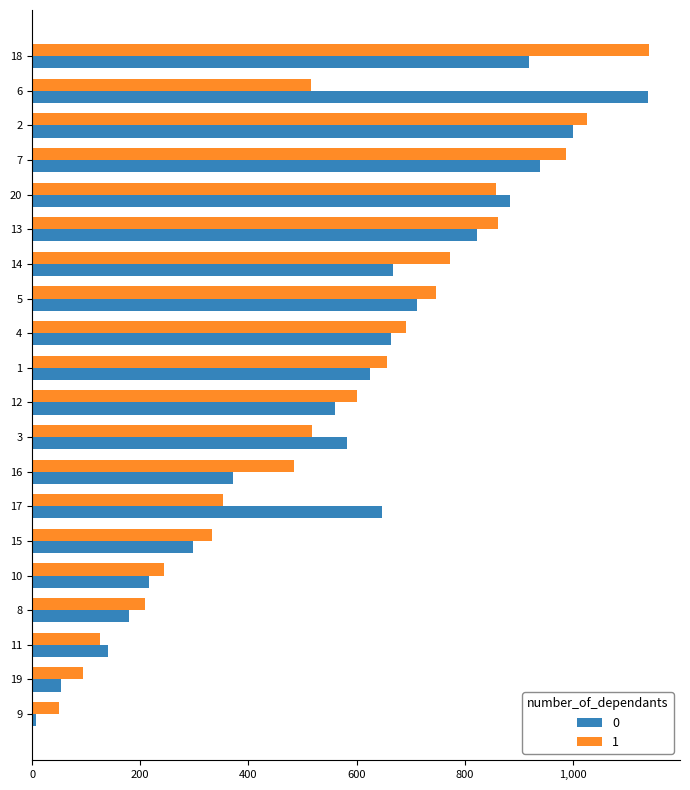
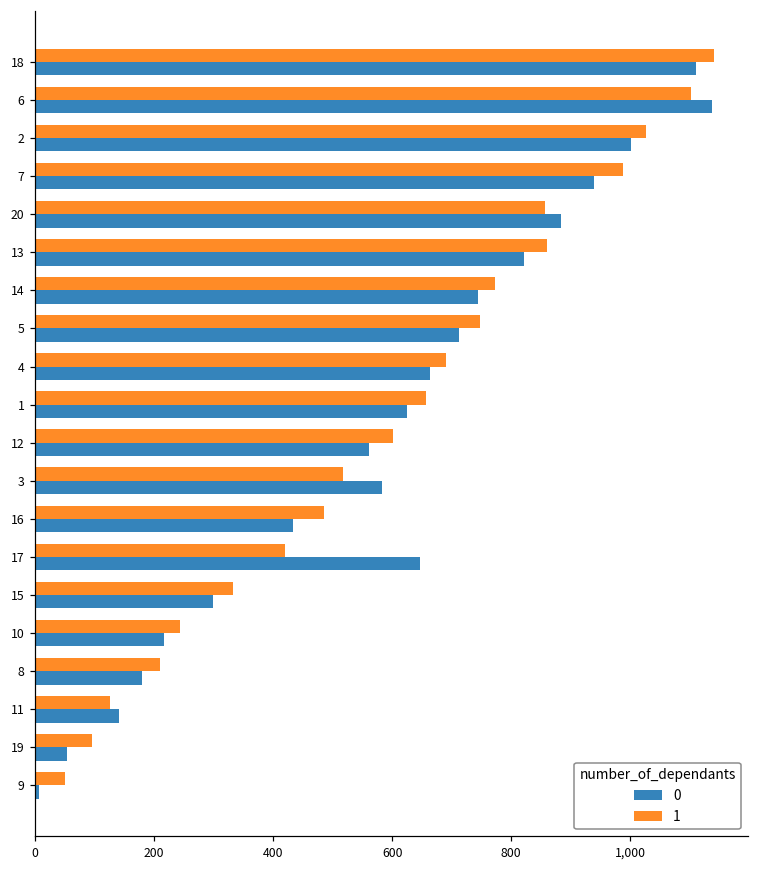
0, 18: 920 -> 1,110
1, 6: 520 -> 1,100
0, 14: 670 -> 750
0, 16: 370 -> 430
1, 17: 350 -> 420
